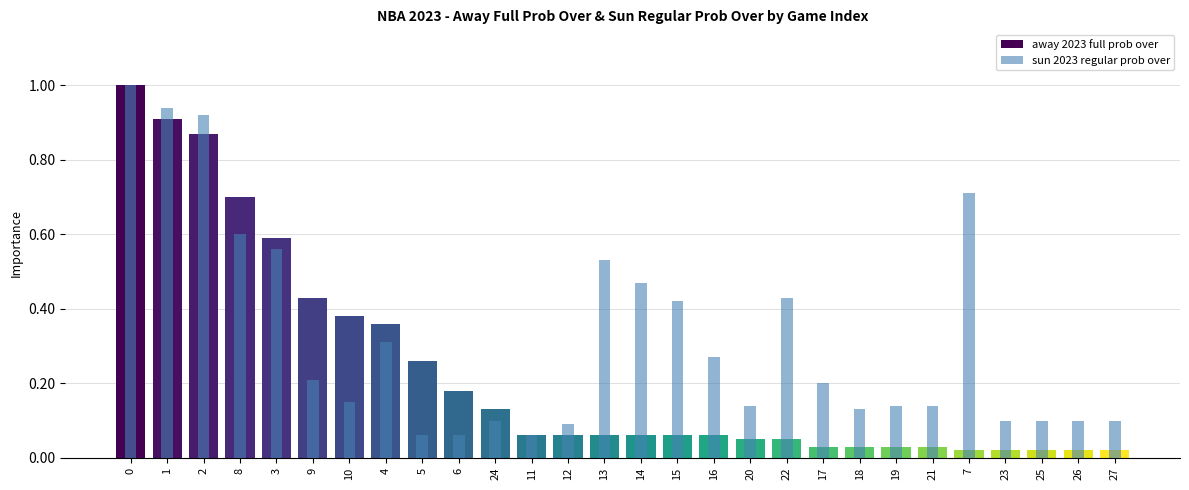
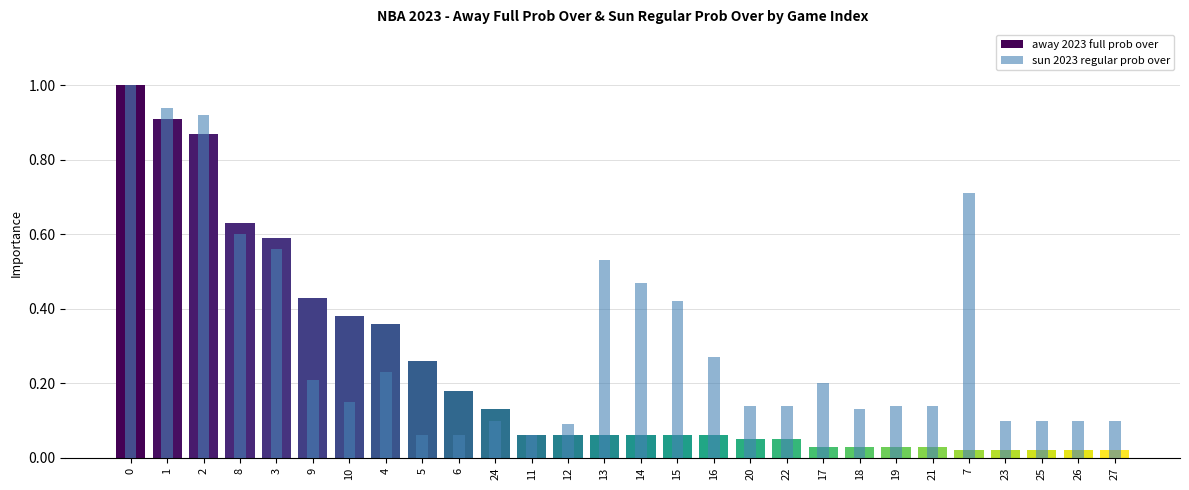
away 2023 full prob over, 8: 0.70 -> 0.63
sun 2023 regular prob over, 4: 0.31 -> 0.23
sun 2023 regular prob over, 22: 0.43 -> 0.14
